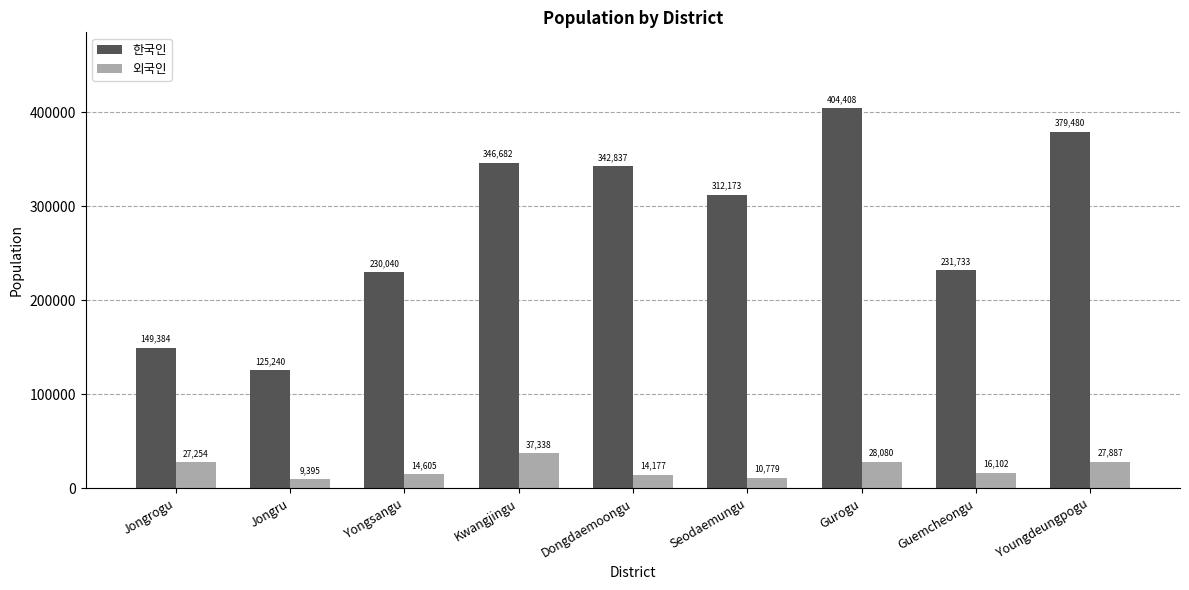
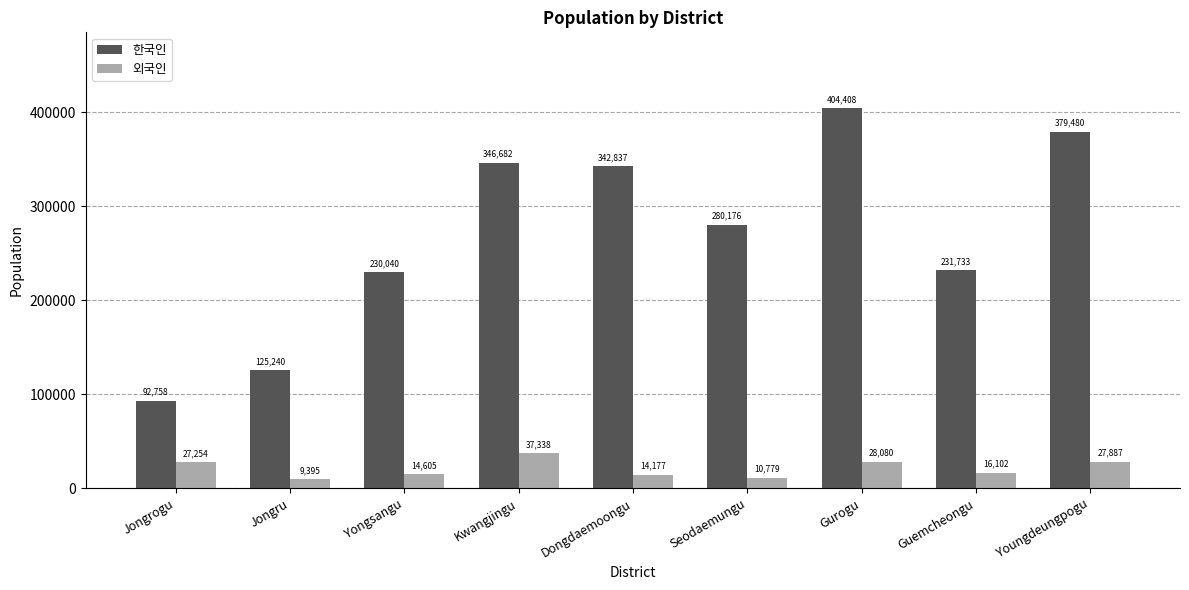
한국인, Jongrogu: 149,384 -> 92,758
한국인, Seodaemungu: 312,173 -> 280,176
